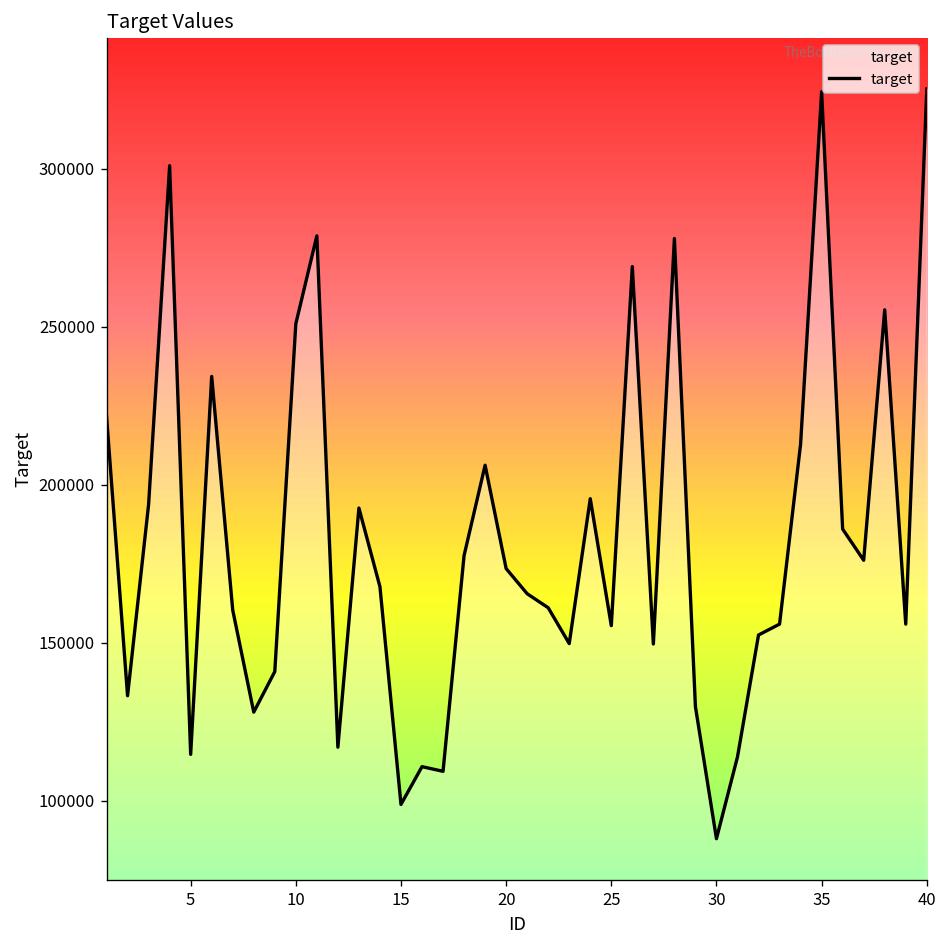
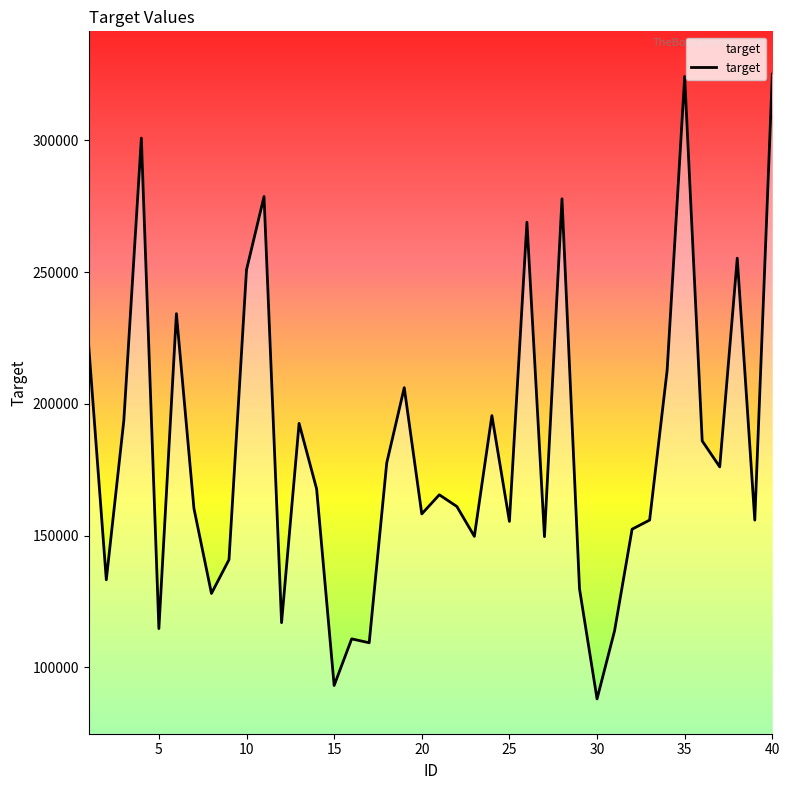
15: 99000 -> 93000
20: 173000 -> 158000
